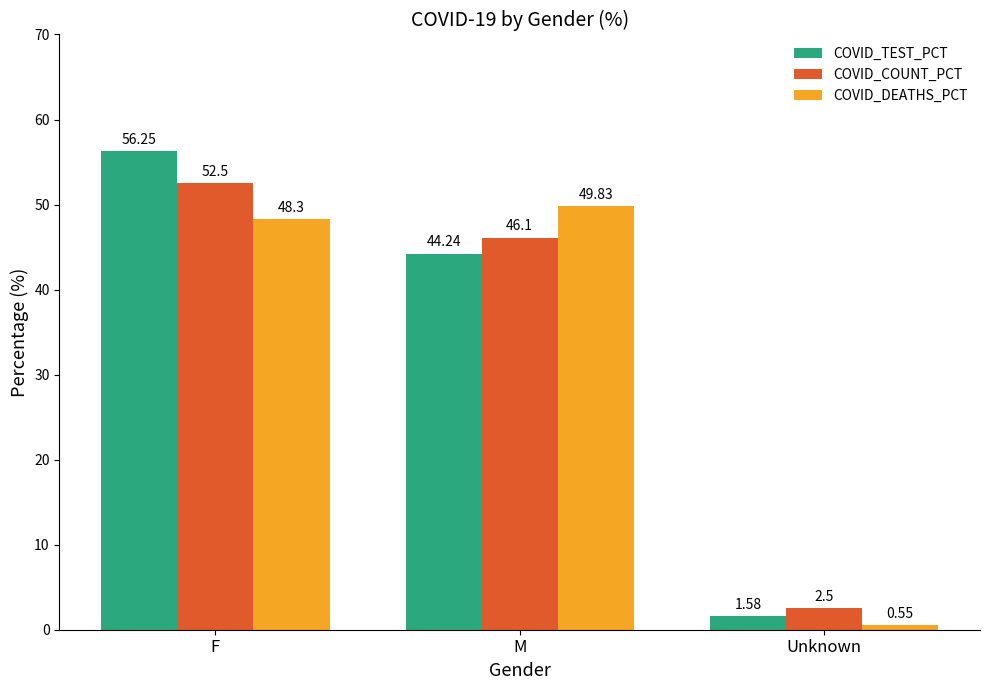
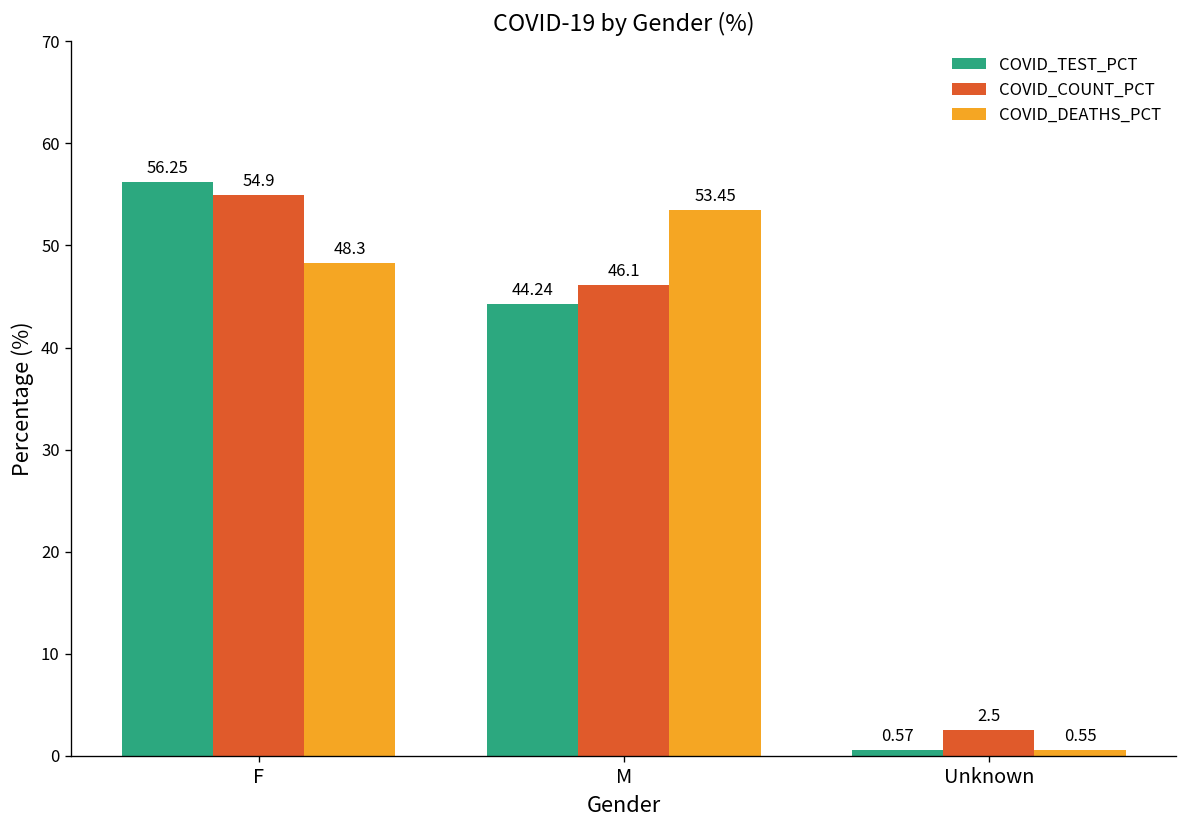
COVID_COUNT_PCT, F: 52.5 -> 54.9
COVID_DEATHS_PCT, M: 49.83 -> 53.45
COVID_TEST_PCT, Unknown: 1.58 -> 0.57
